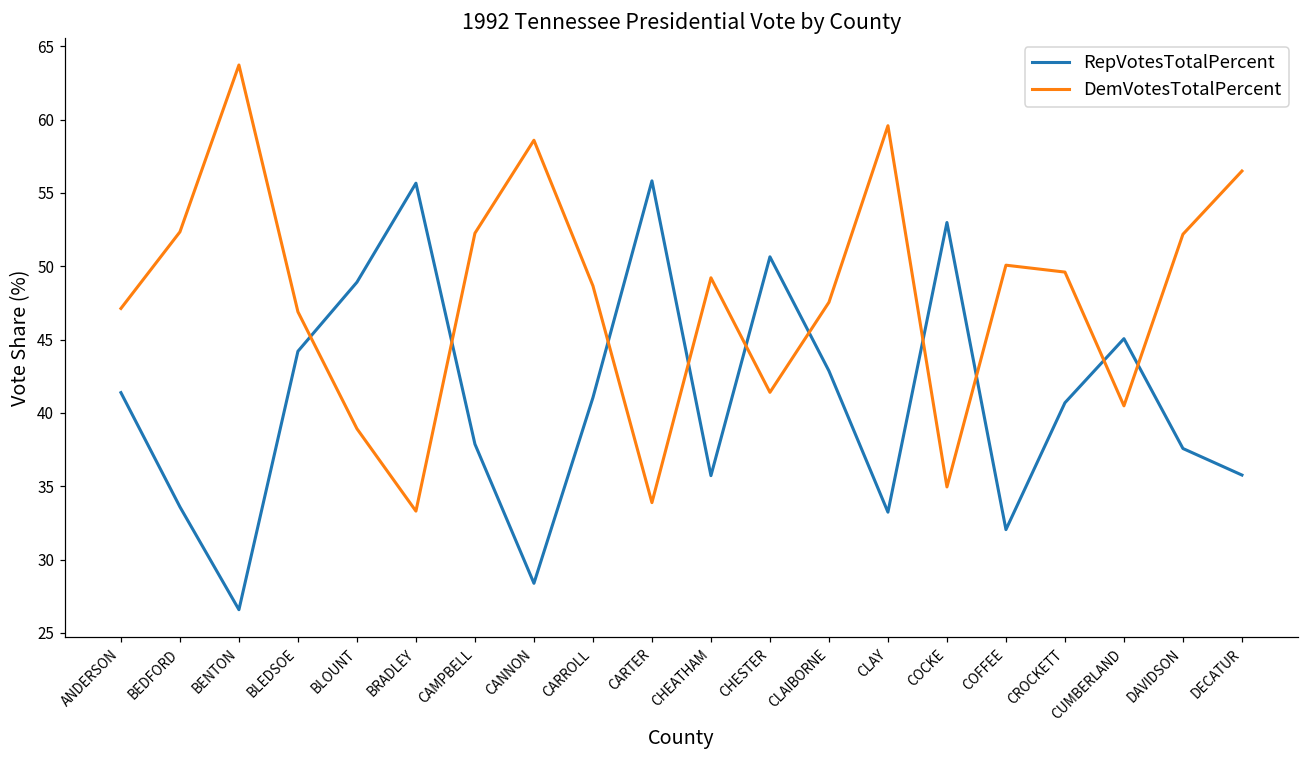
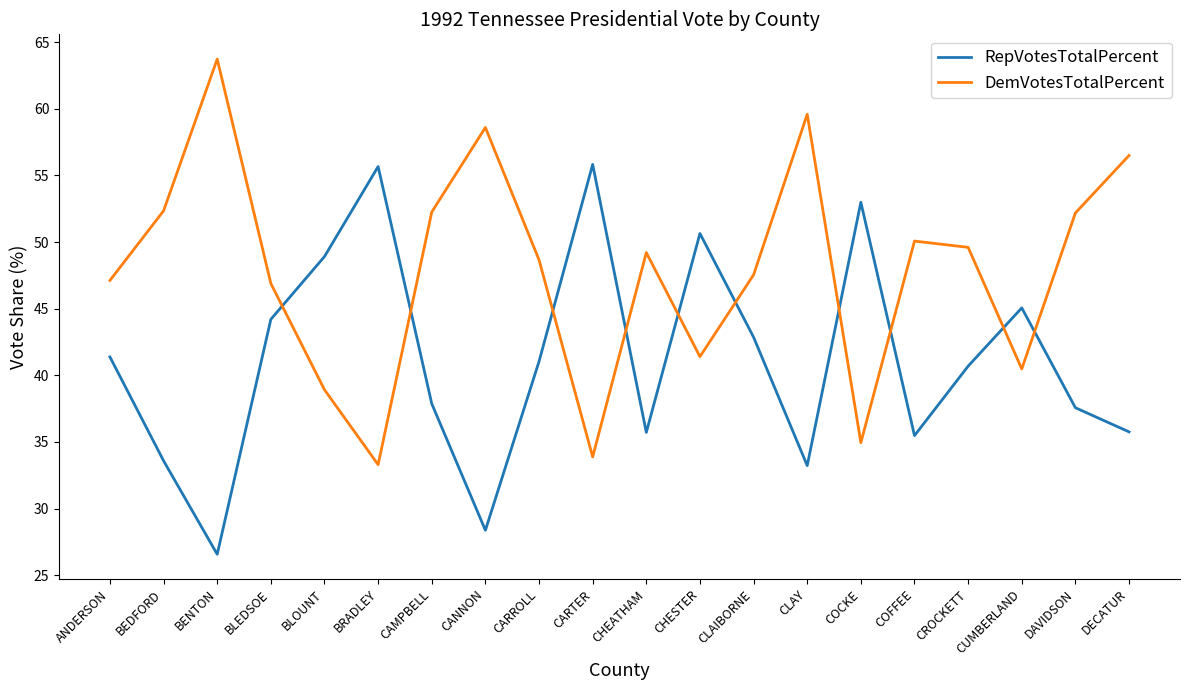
RepVotesTotalPercent, COFFEE: 32.0 -> 35.5
